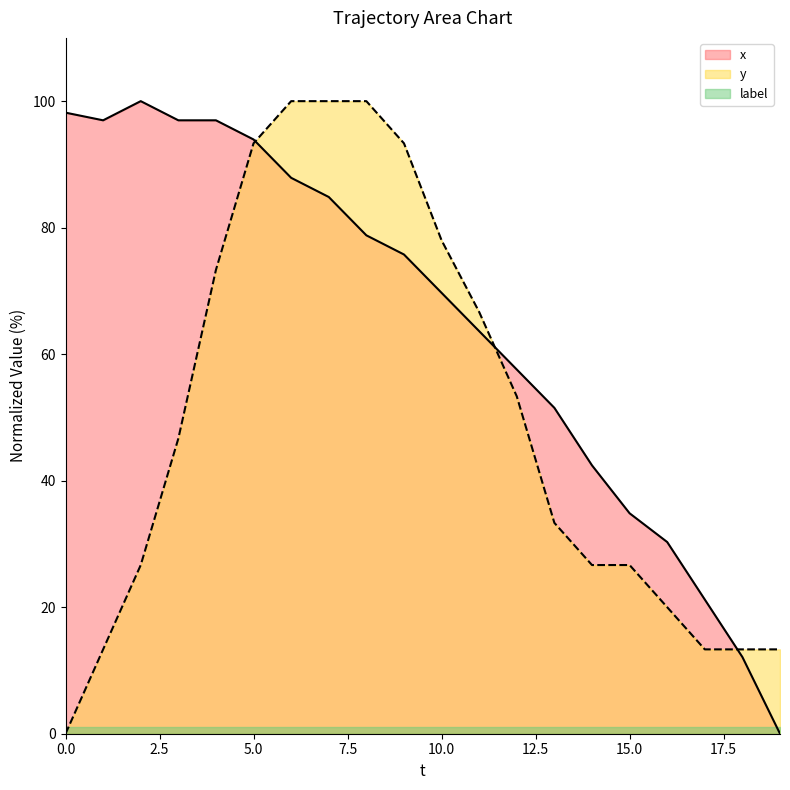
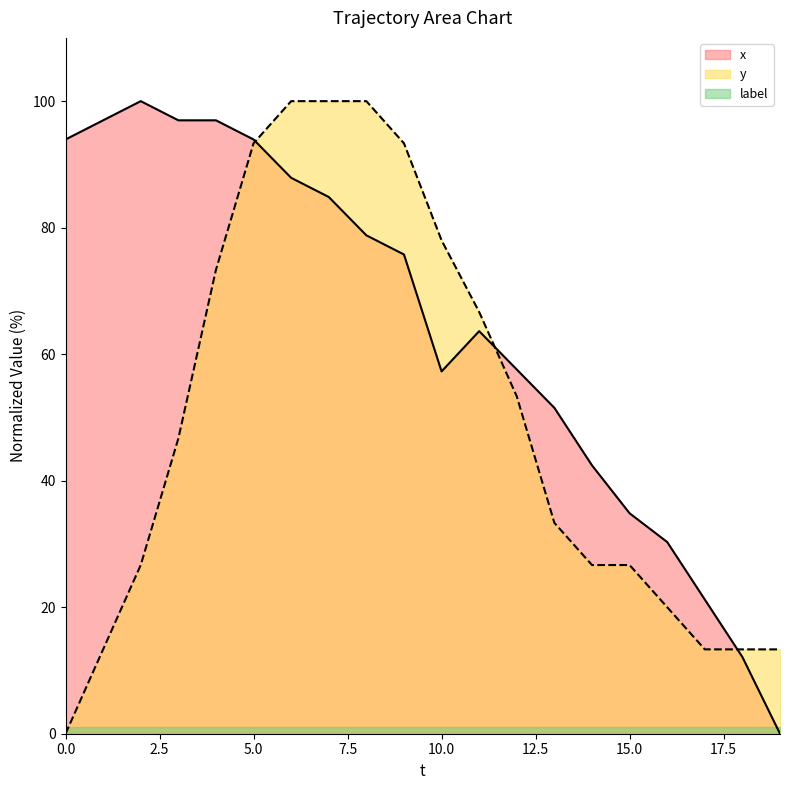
x, 0.0: 98 -> 94
x, 10.0: 70 -> 57
